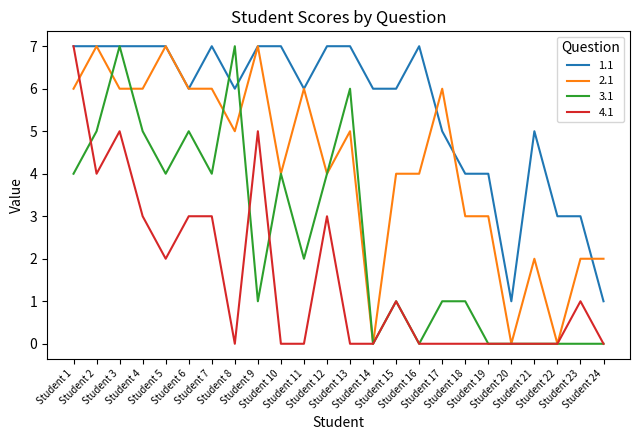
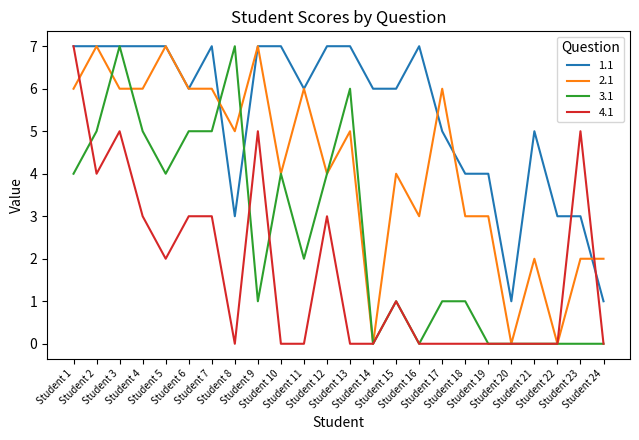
3.1, Student 7: 4 -> 5
1.1, Student 8: 6 -> 3
2.1, Student 16: 4 -> 3
4.1, Student 23: 1 -> 5
